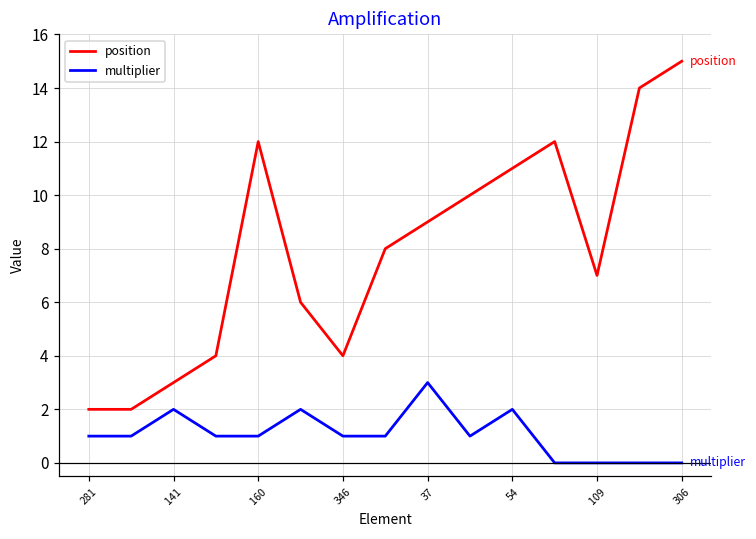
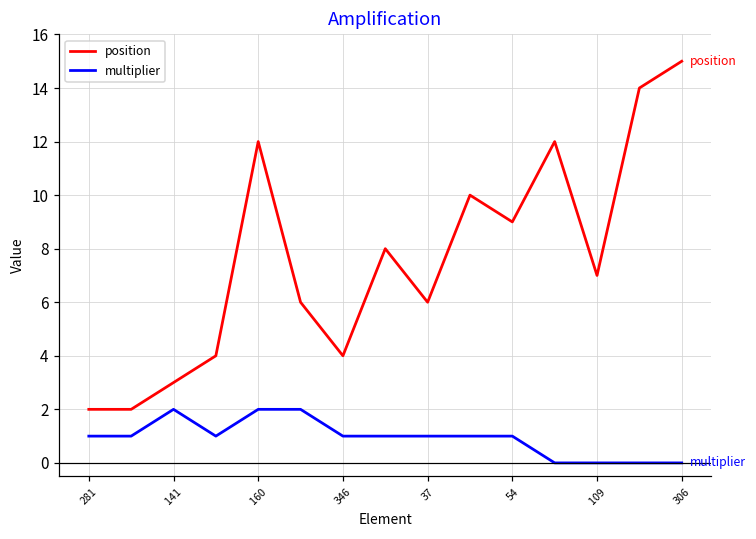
multiplier, 160: 1 -> 2
position, 37: 9 -> 6
multiplier, 37: 3 -> 1
position, 54: 11 -> 9
multiplier, 54: 2 -> 1
